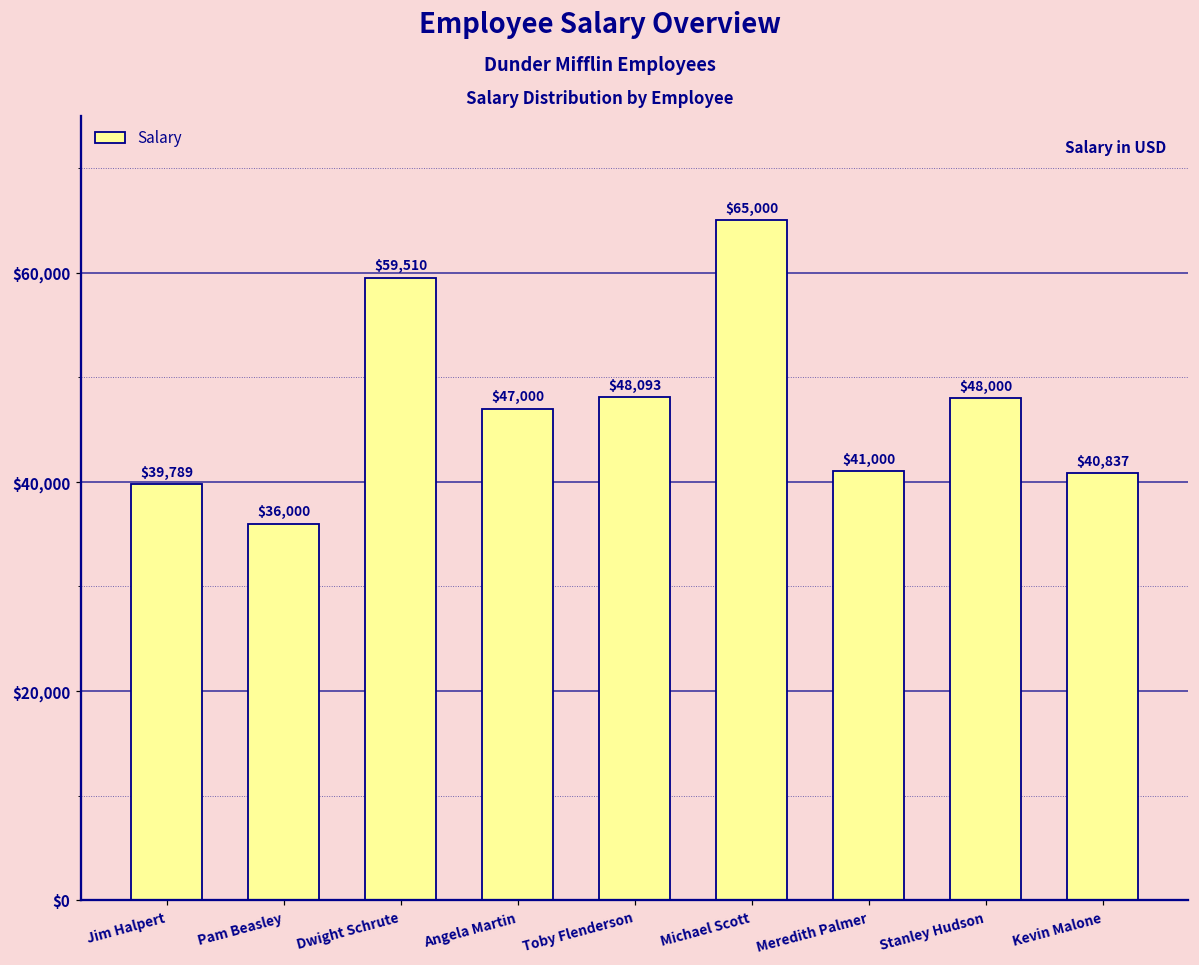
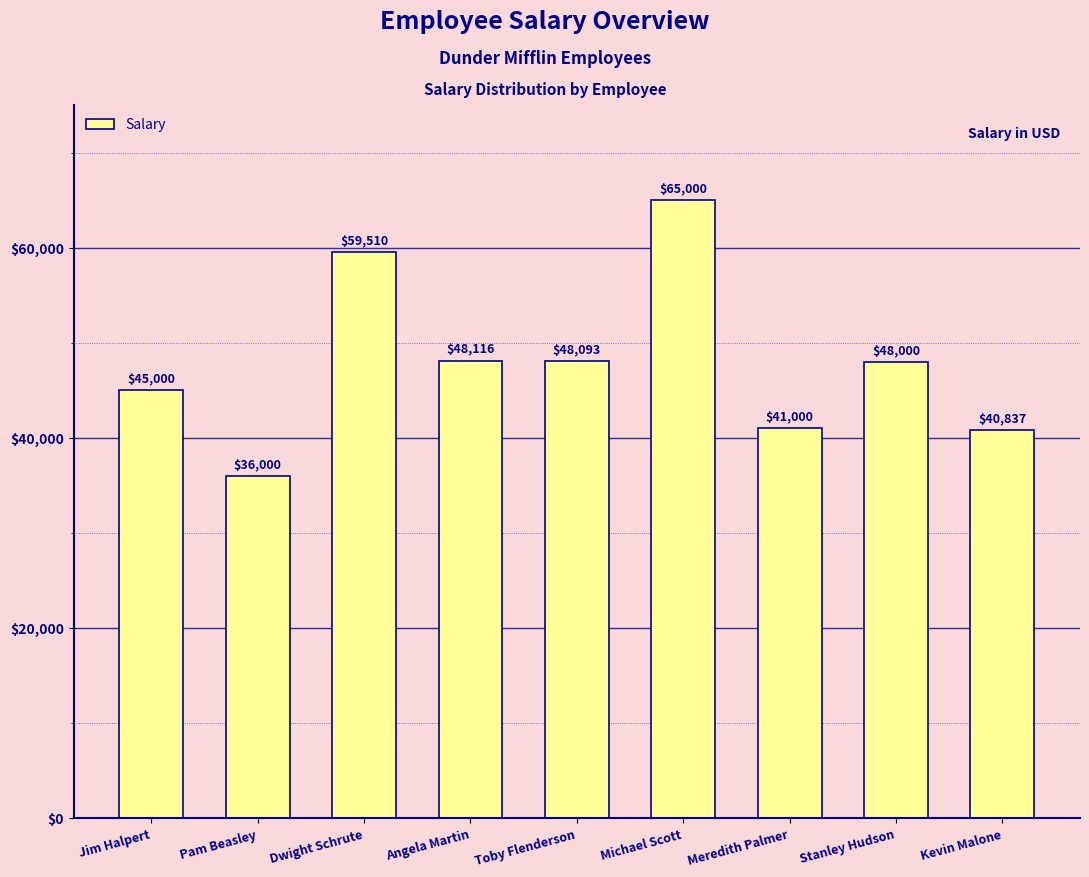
Jim Halpert: $39,789 -> $45,000
Angela Martin: $47,000 -> $48,116
